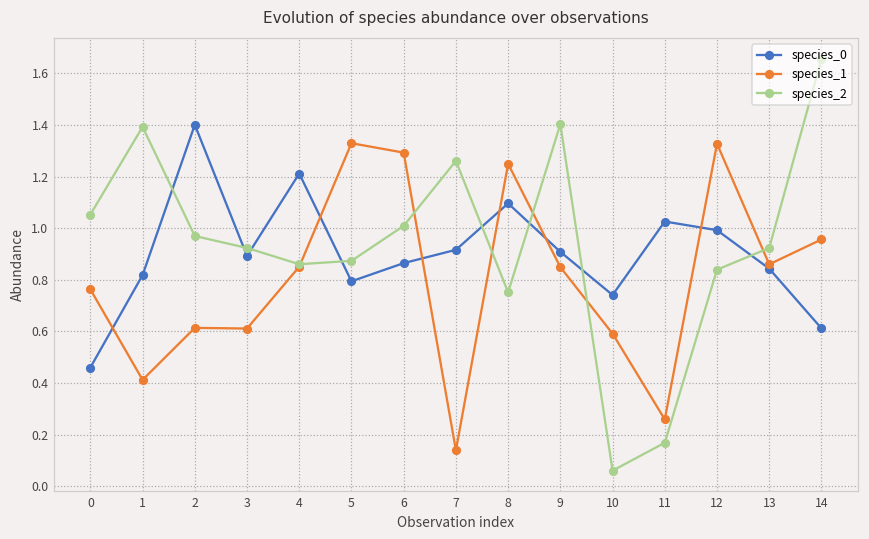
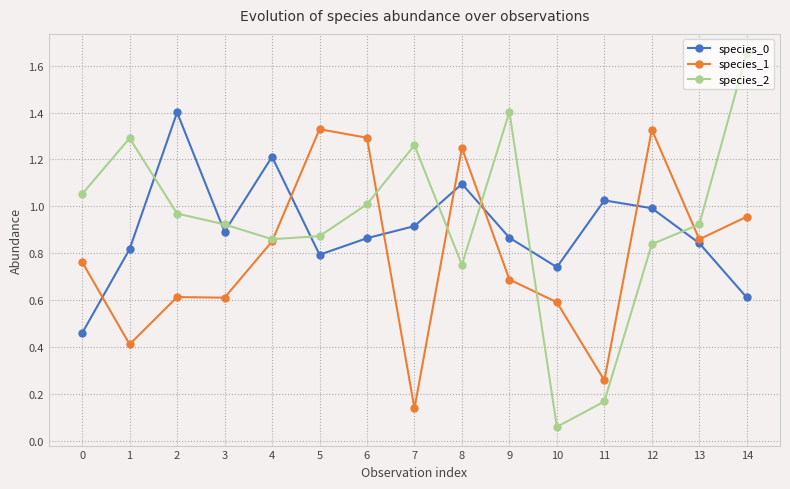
species_2, 1: 1.39 -> 1.29
species_0, 9: 0.91 -> 0.87
species_1, 9: 0.85 -> 0.69
